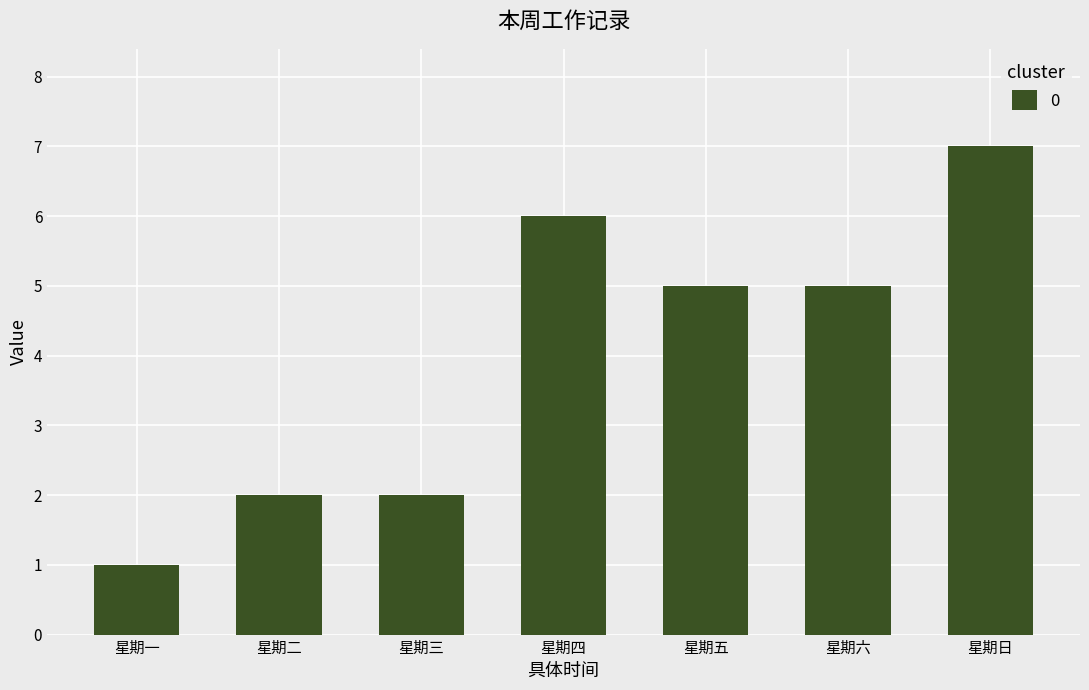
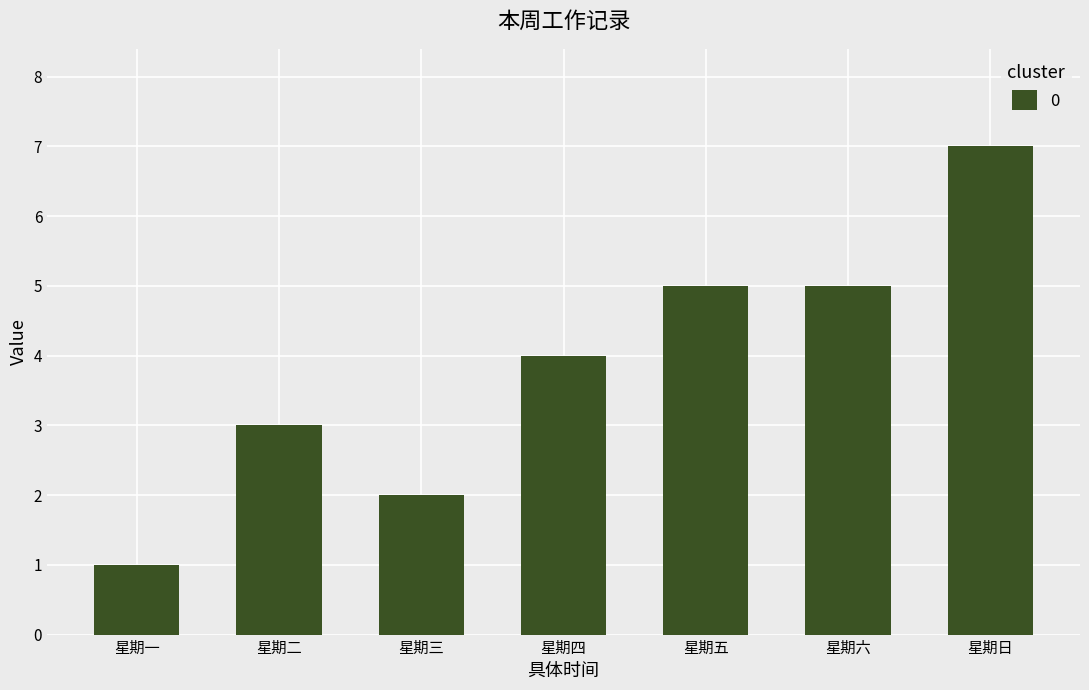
星期二: 2 -> 3
星期四: 6 -> 4
